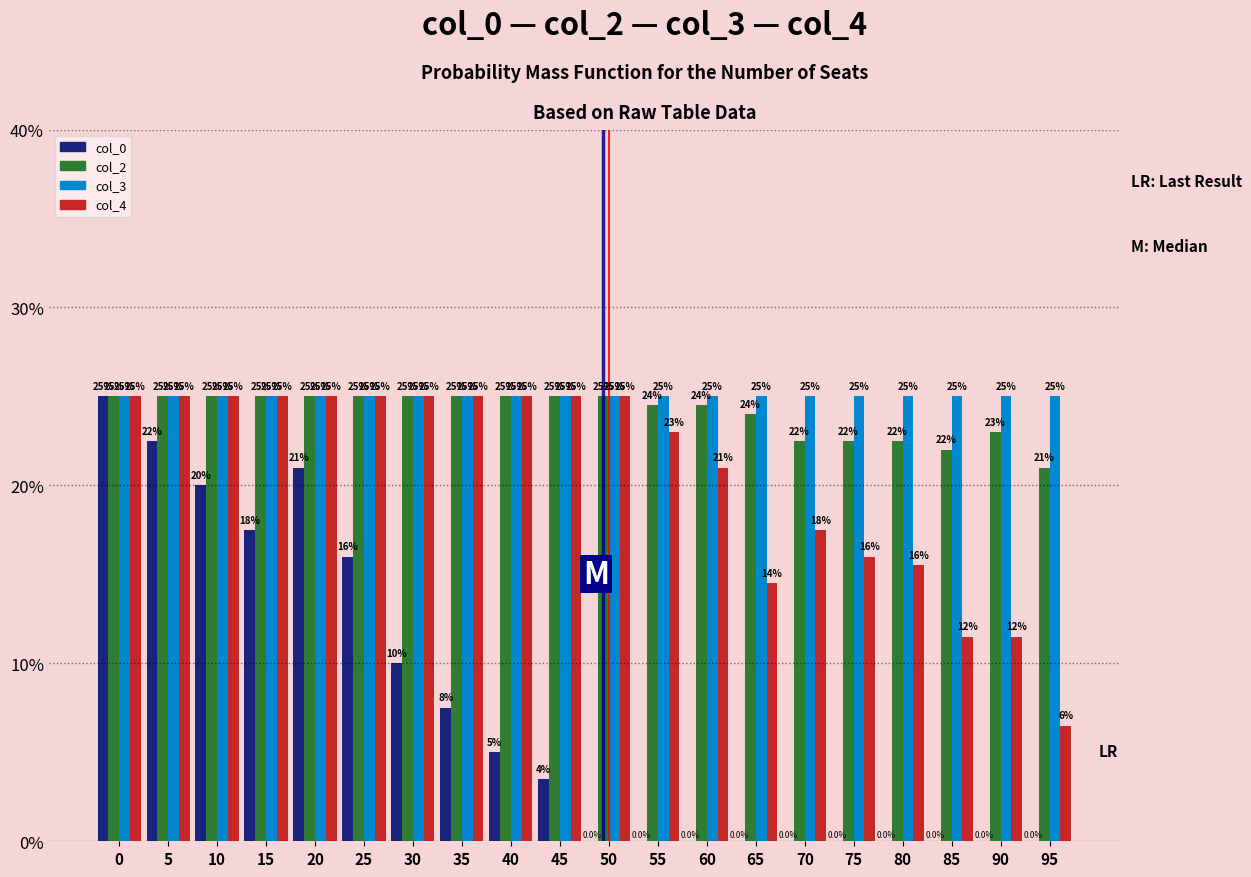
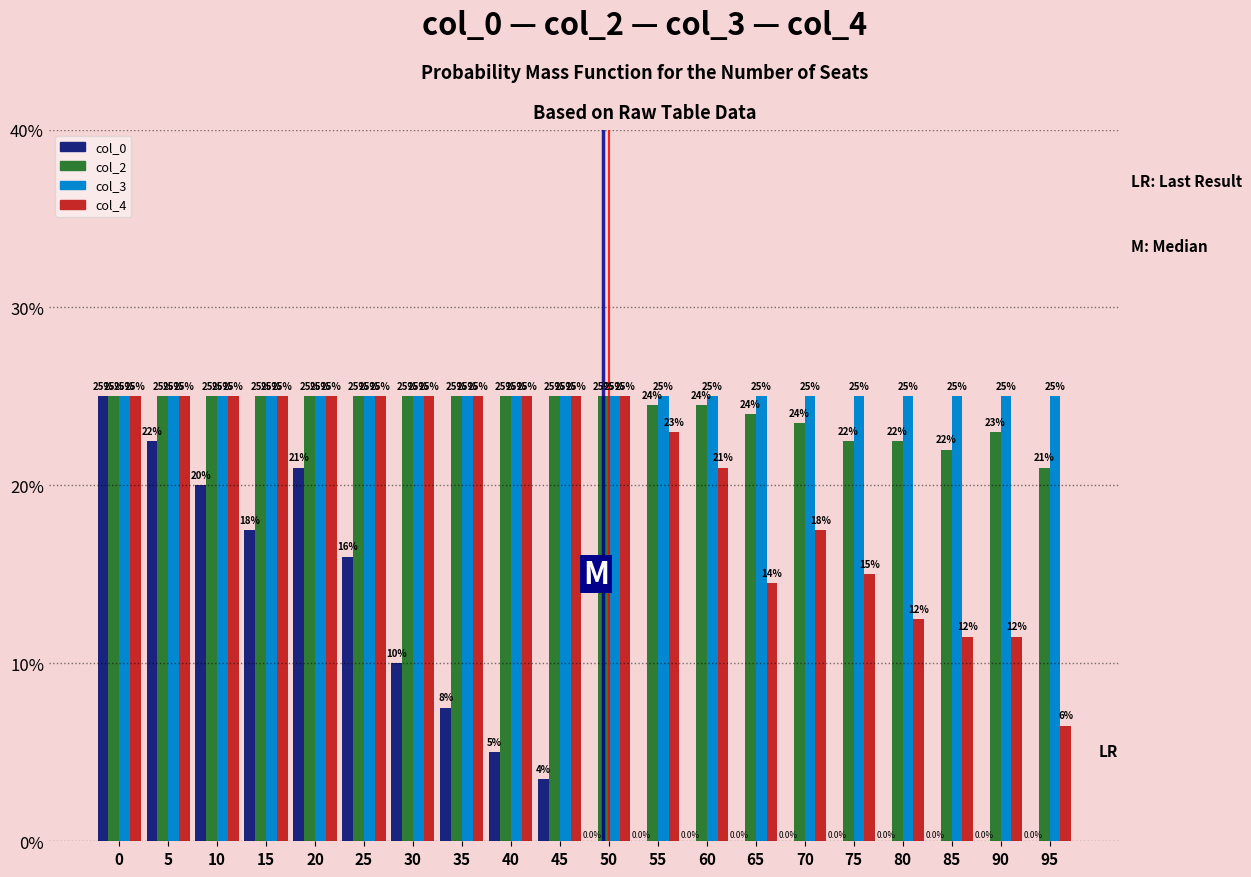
col_2, 70: 22% -> 24%
col_4, 75: 16% -> 15%
col_4, 80: 16% -> 12%
